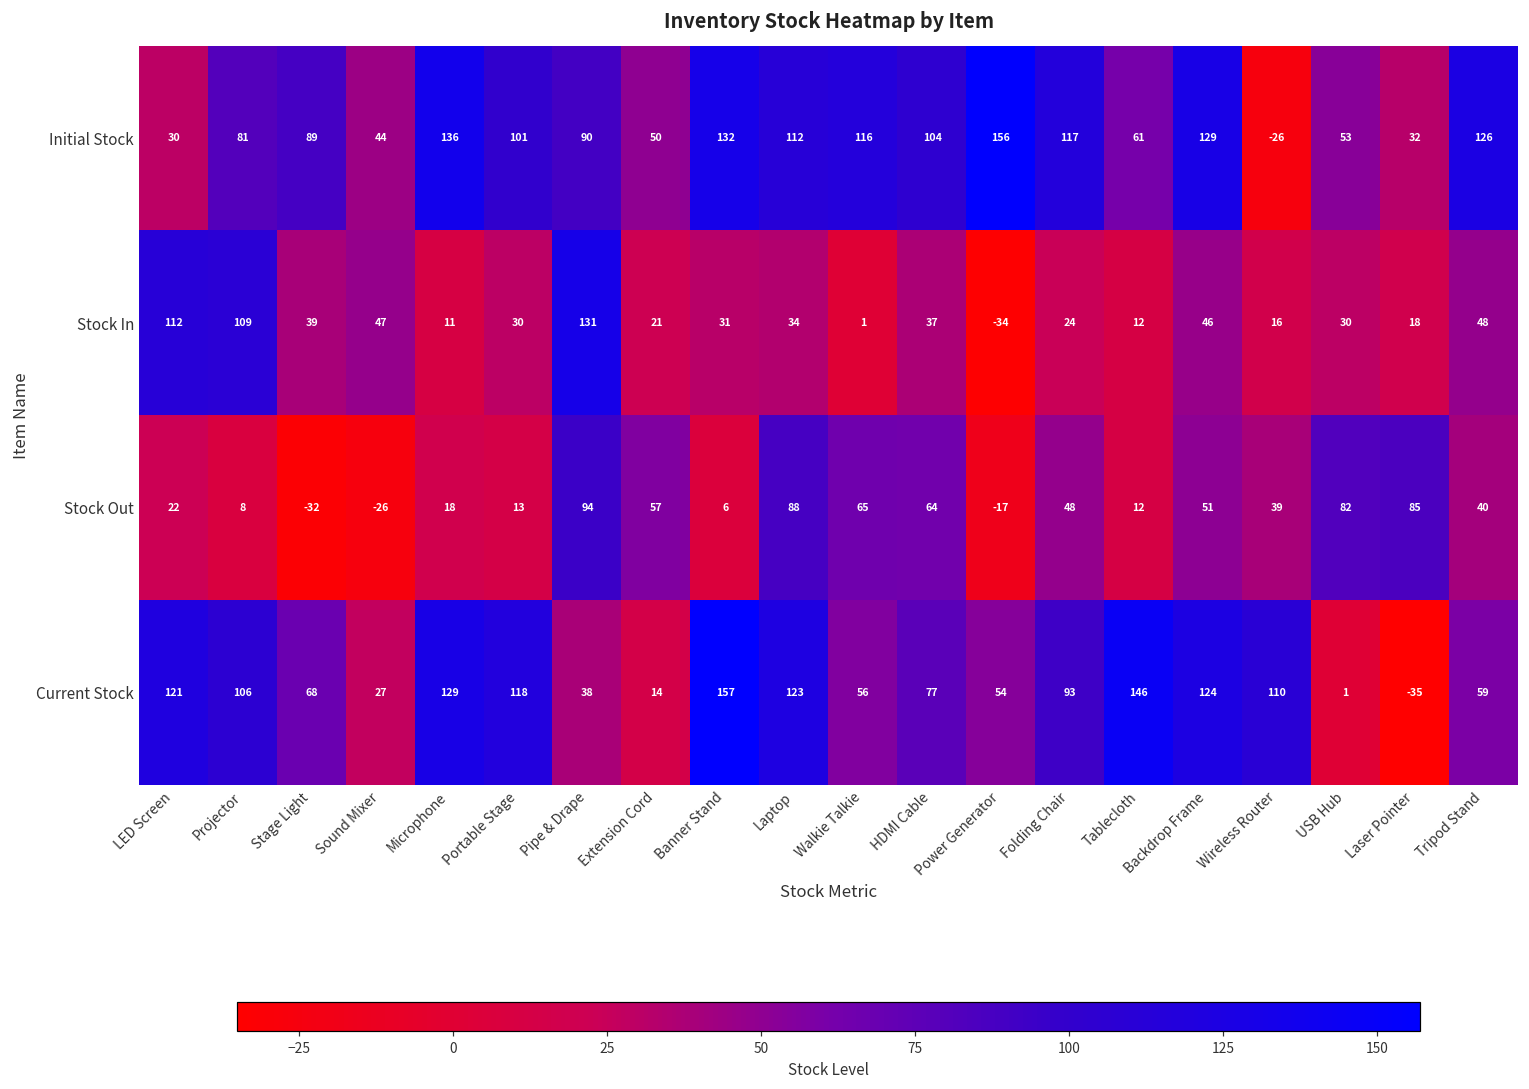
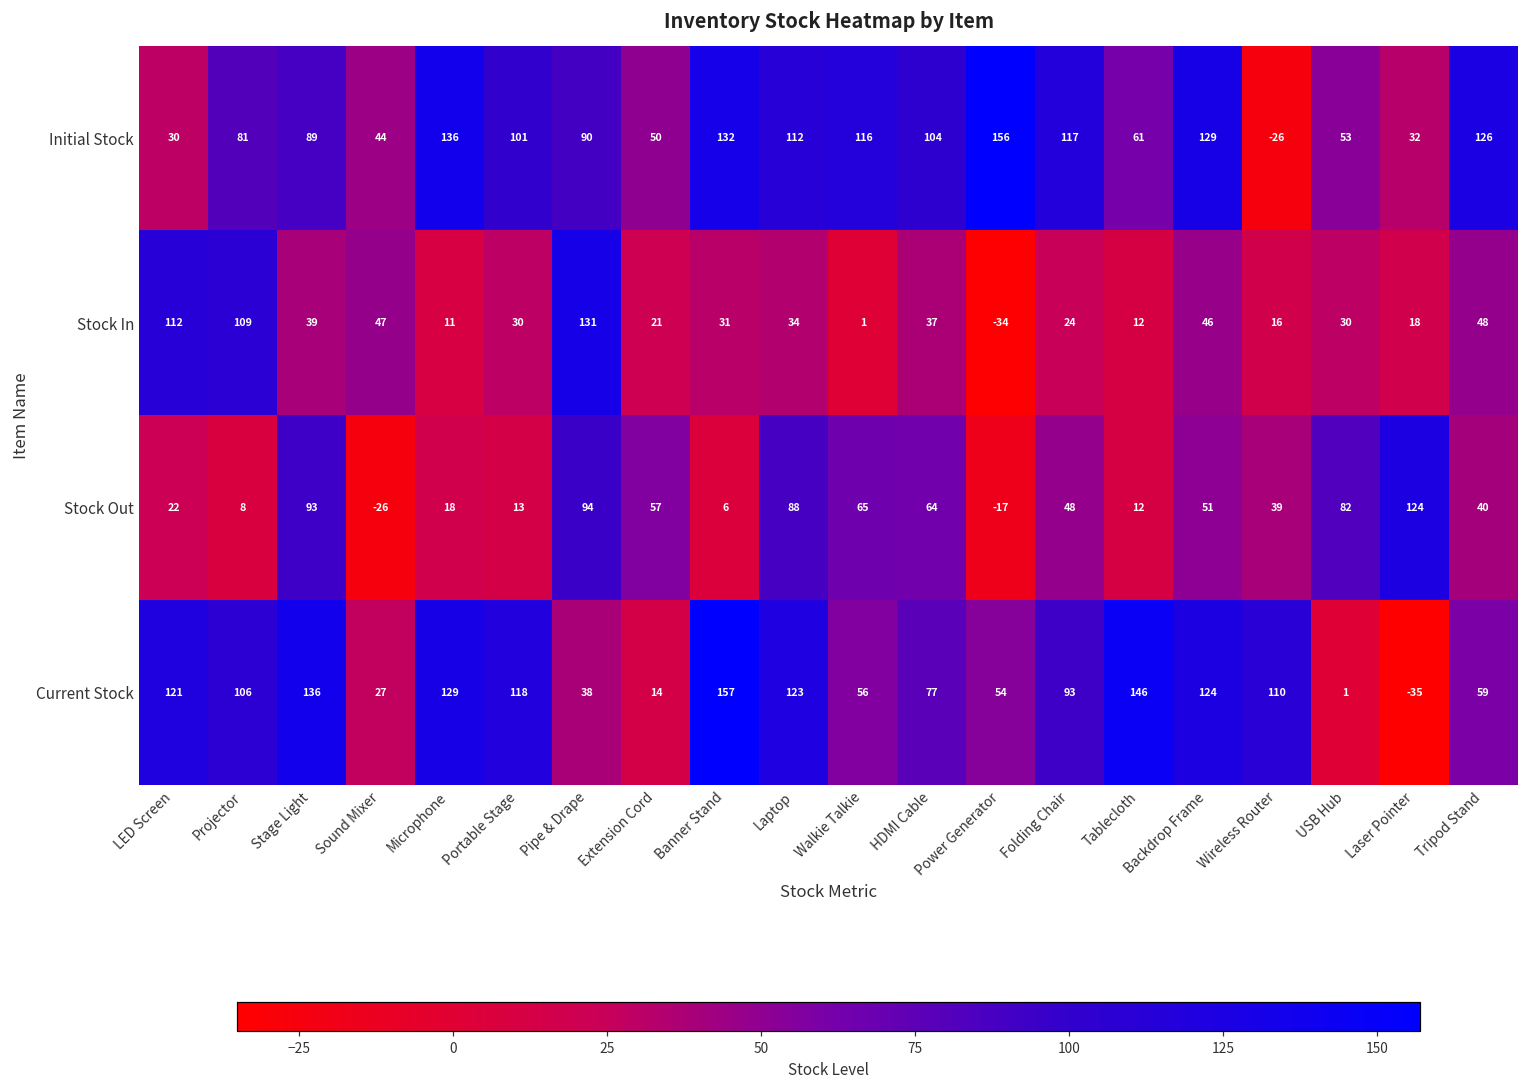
Stock Out, Stage Light: -32 -> 93
Stock Out, Laser Pointer: 85 -> 124
Current Stock, Stage Light: 68 -> 136
